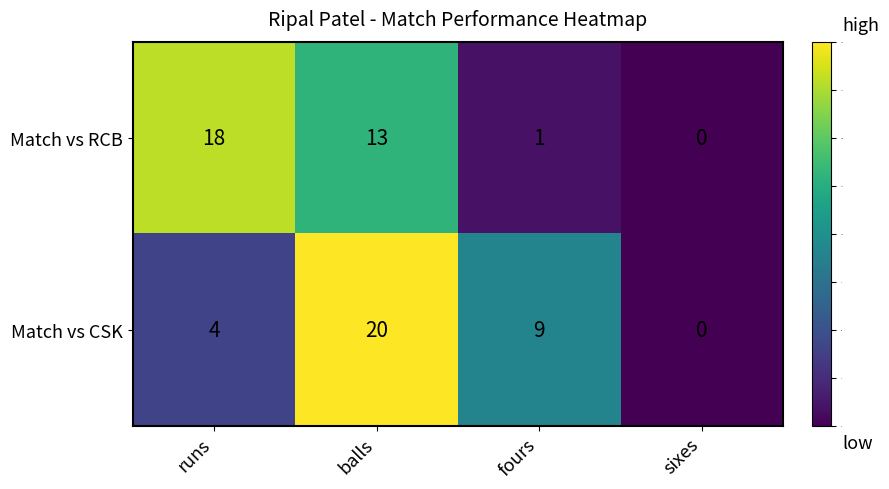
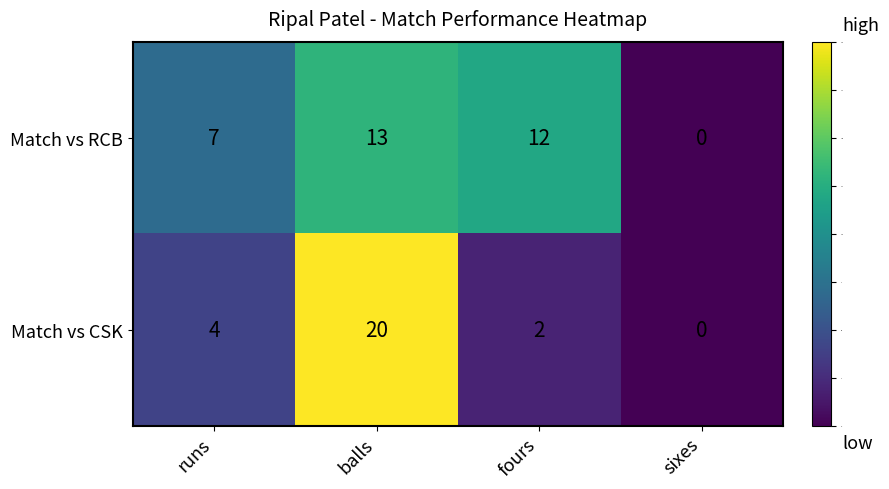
Match vs RCB, runs: 18 -> 7
Match vs RCB, fours: 1 -> 12
Match vs CSK, fours: 9 -> 2
